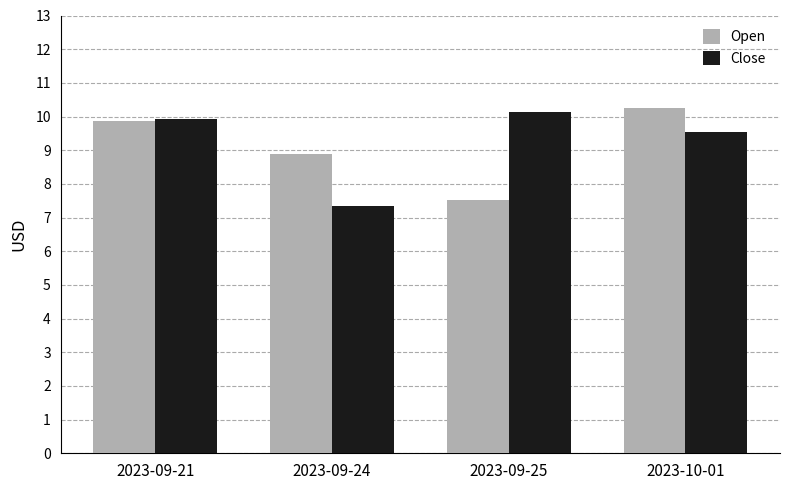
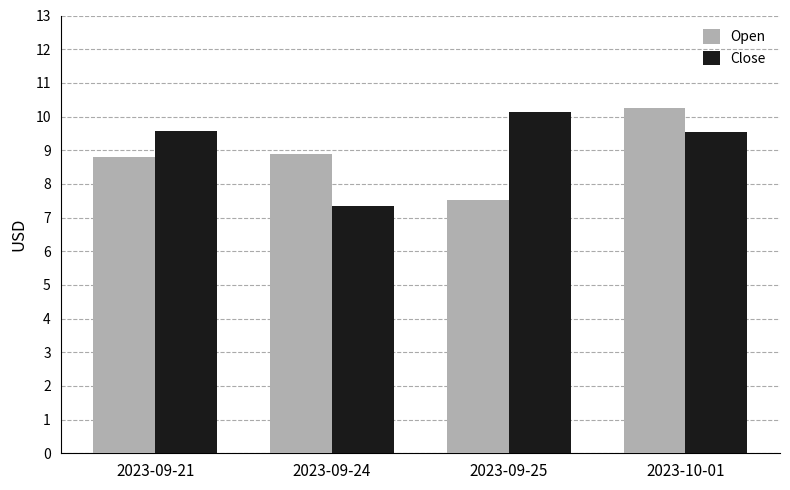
Open, 2023-09-21: 9.9 -> 8.8
Close, 2023-09-21: 9.9 -> 9.6
